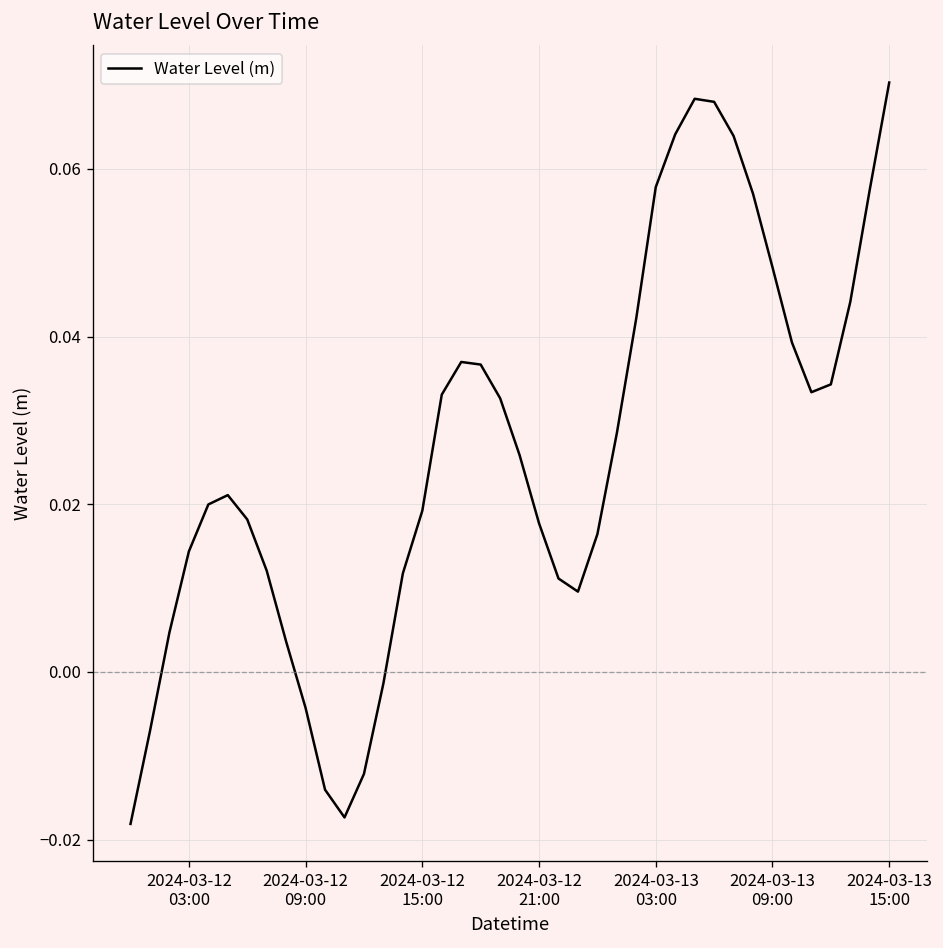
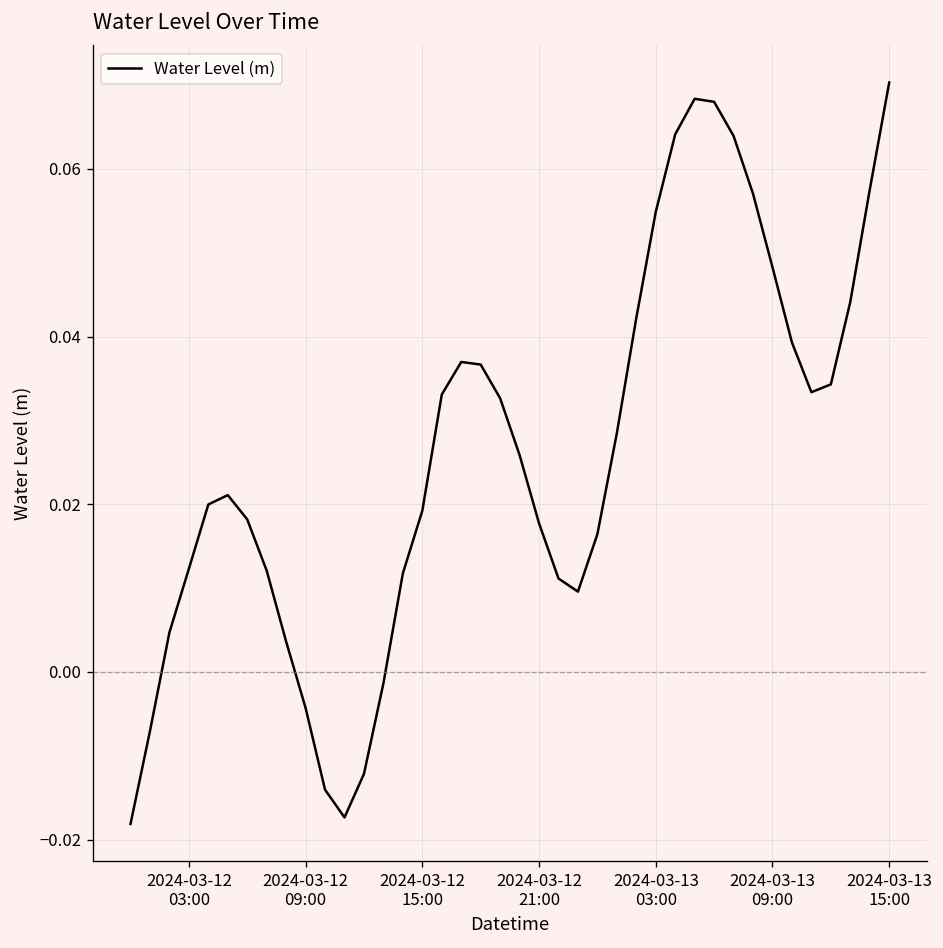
2024-03-12 03:00: 0.014 -> 0.012
2024-03-13 03:00: 0.058 -> 0.055
